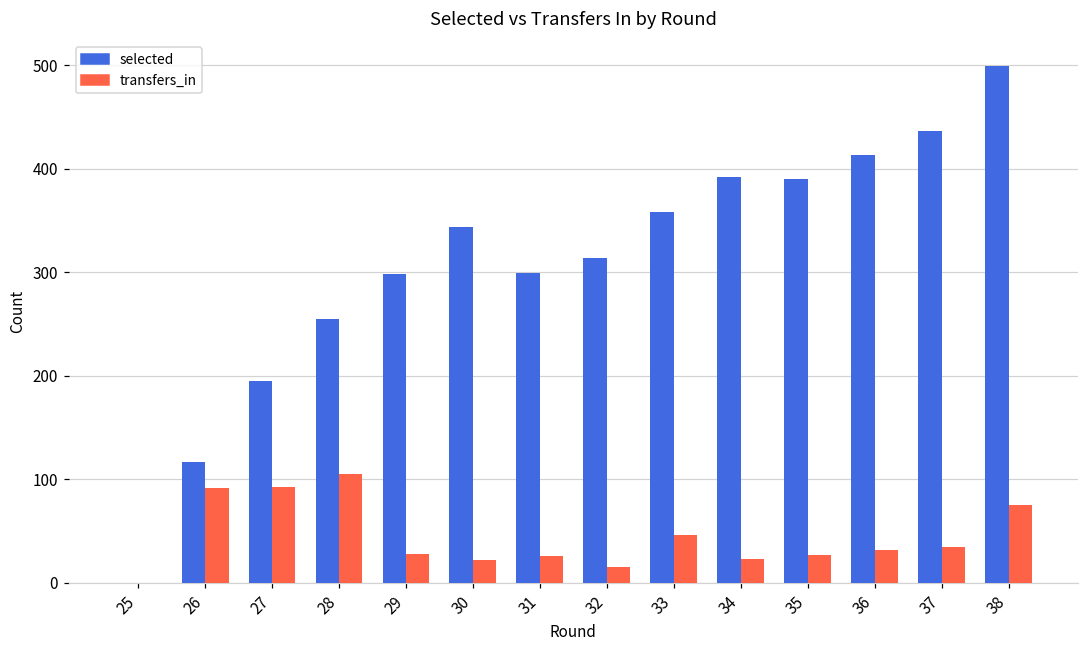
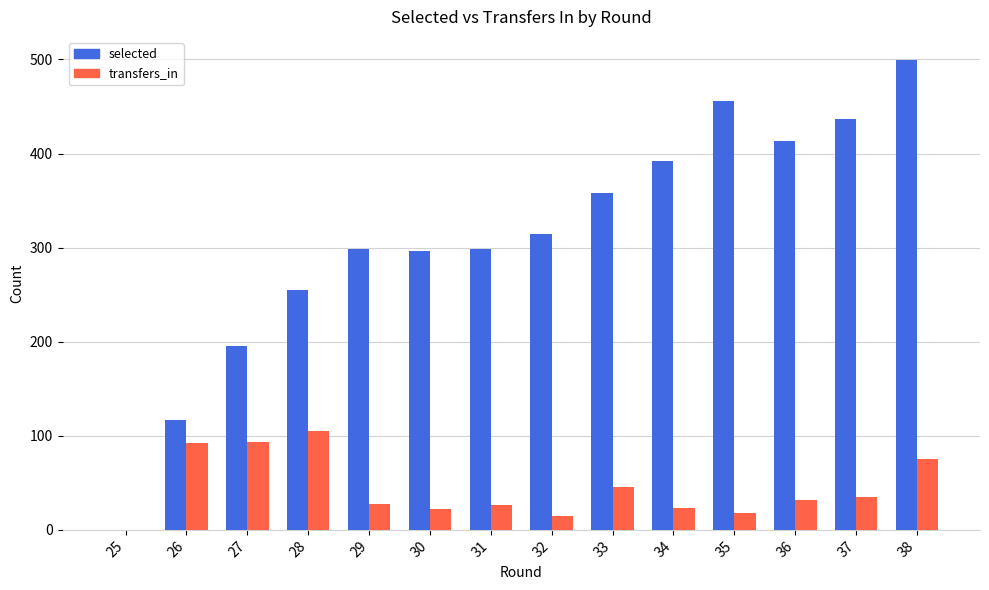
selected, 30: 340 -> 300
selected, 35: 390 -> 460
transfers_in, 35: 30 -> 20
